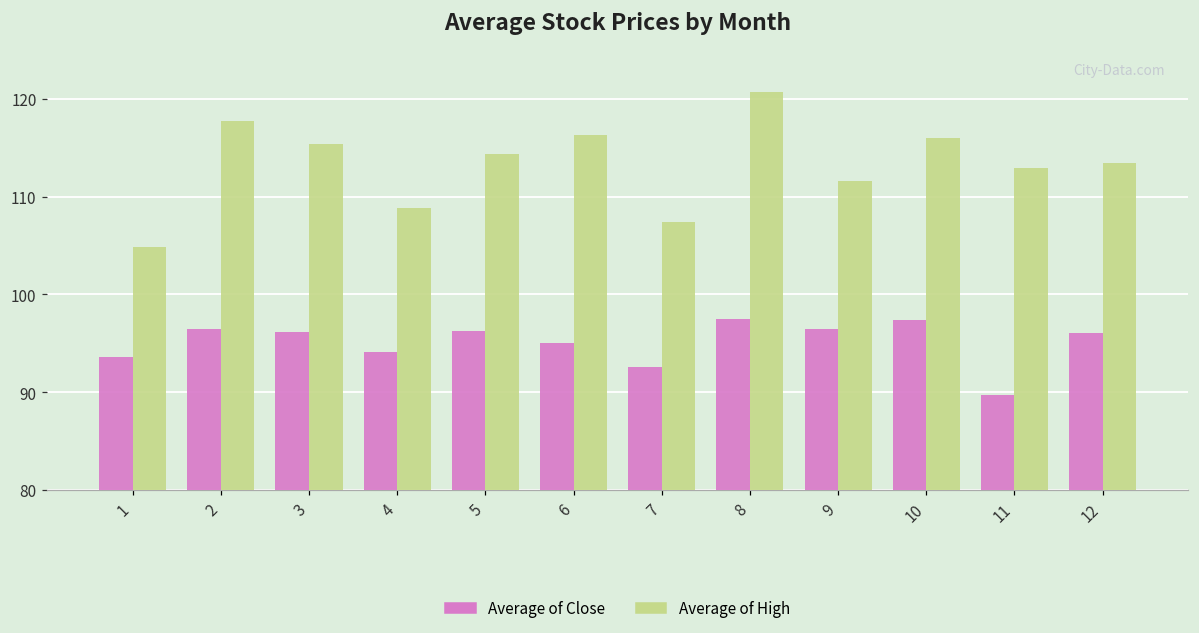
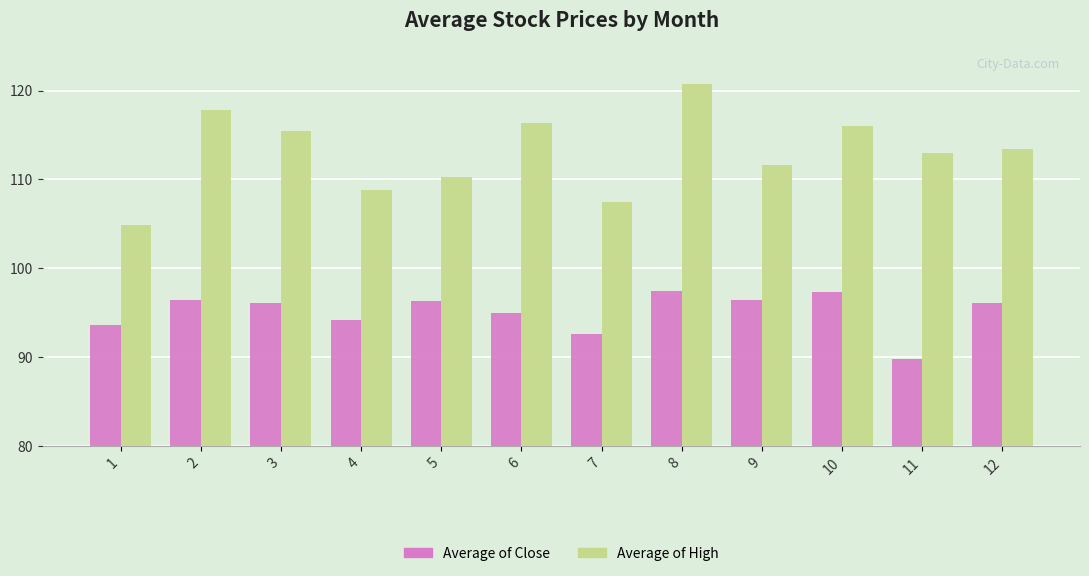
Average of High, 5: 114 -> 110
